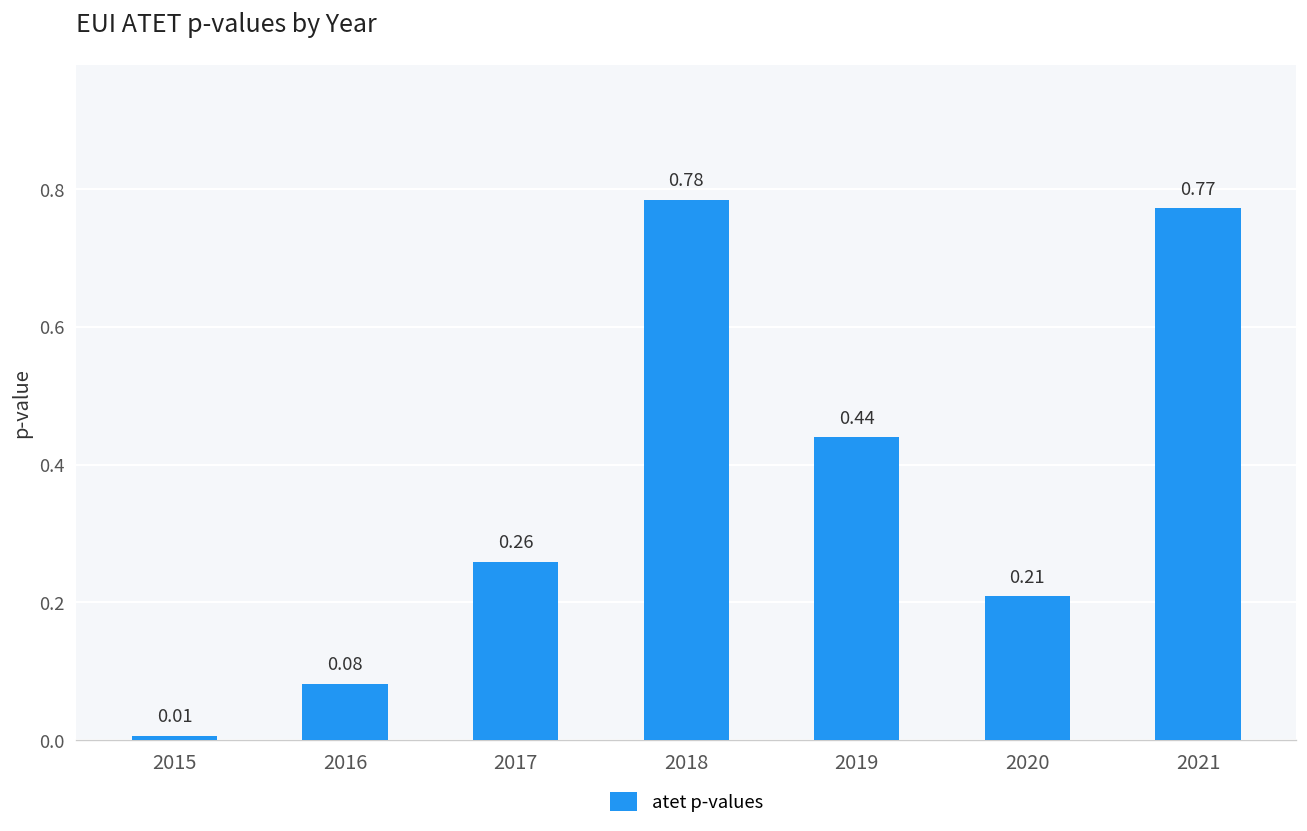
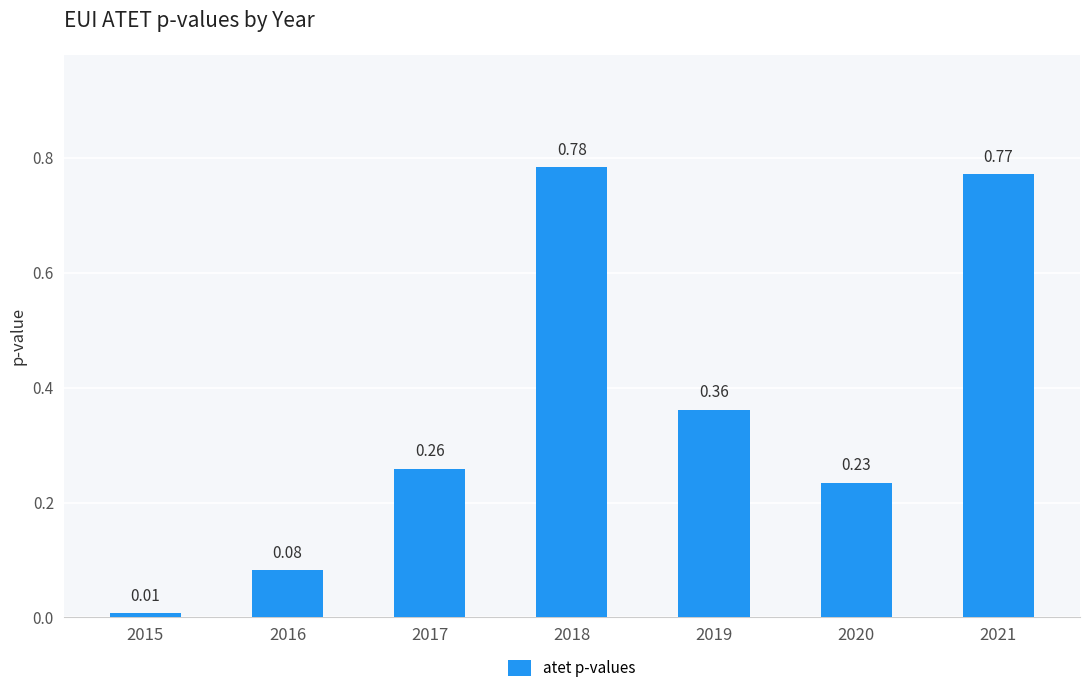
2019: 0.44 -> 0.36
2020: 0.21 -> 0.23
